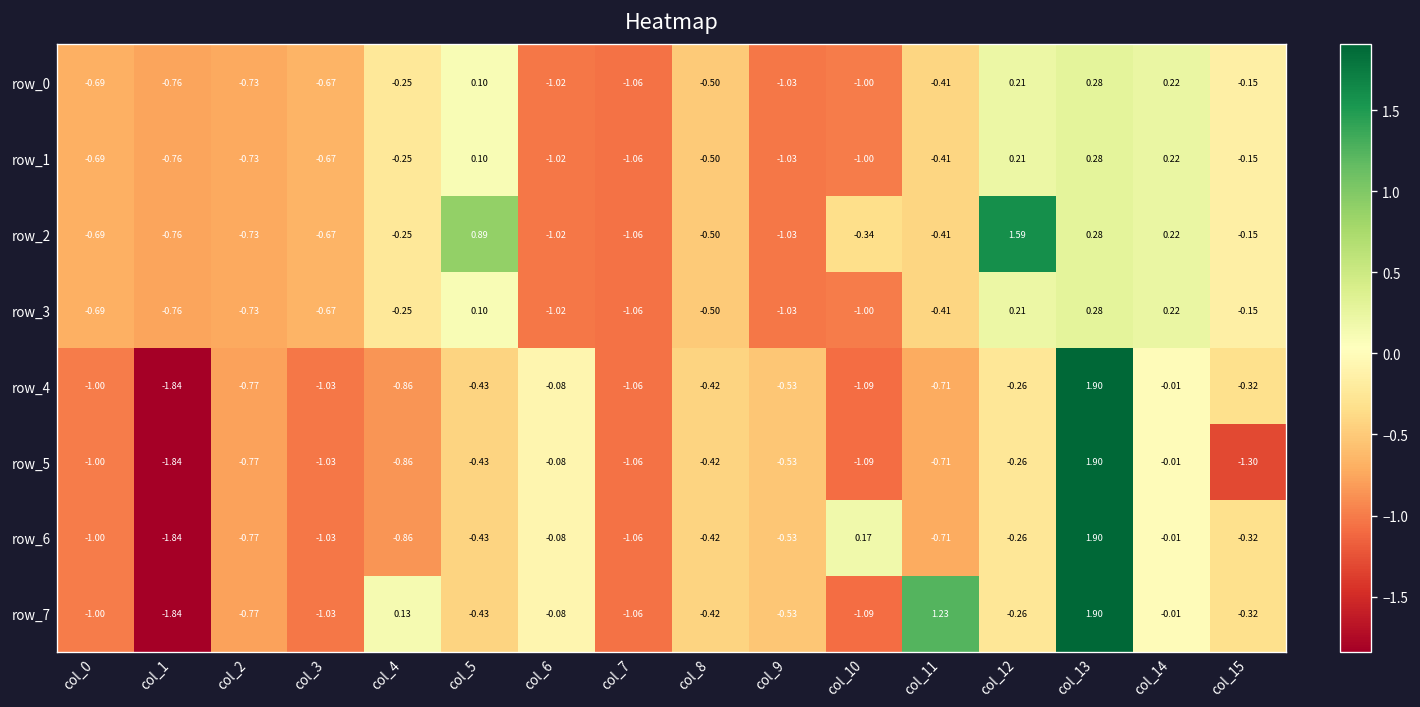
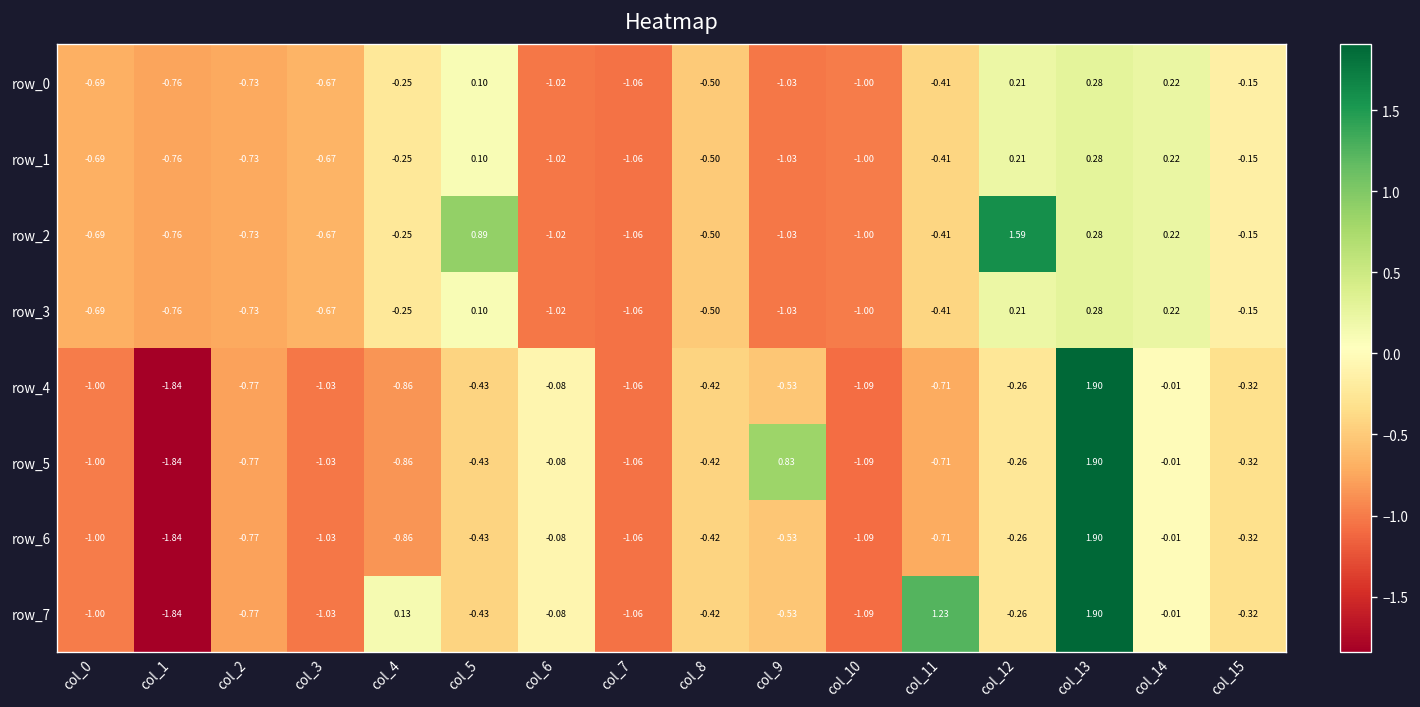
row_2, col_10: -0.34 -> -1.00
row_5, col_9: -0.53 -> 0.83
row_5, col_15: -1.30 -> -0.32
row_6, col_10: 0.17 -> -1.09
